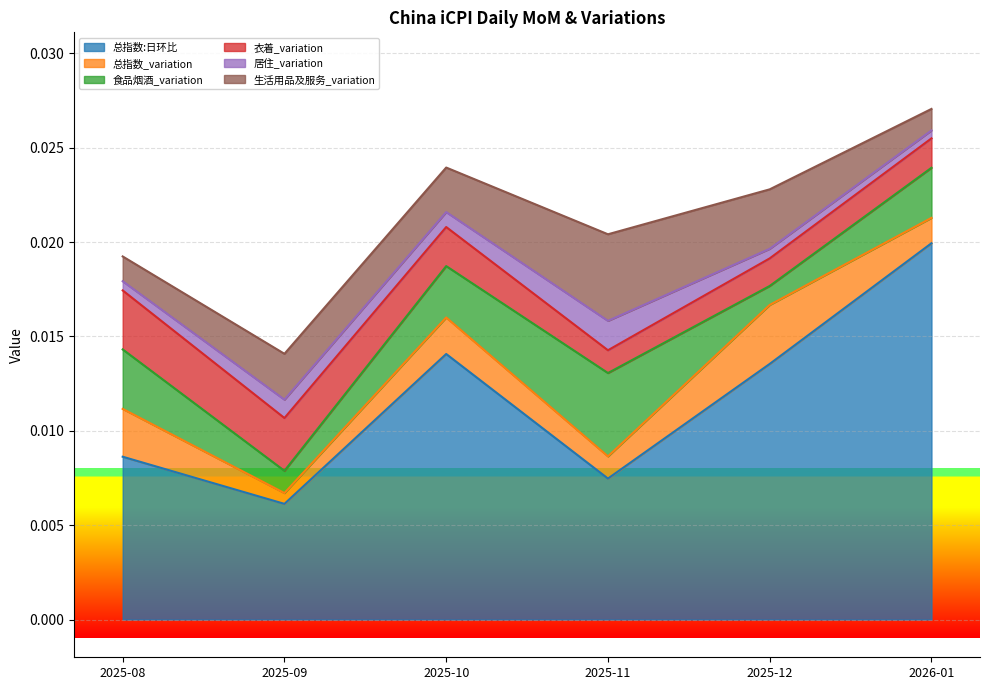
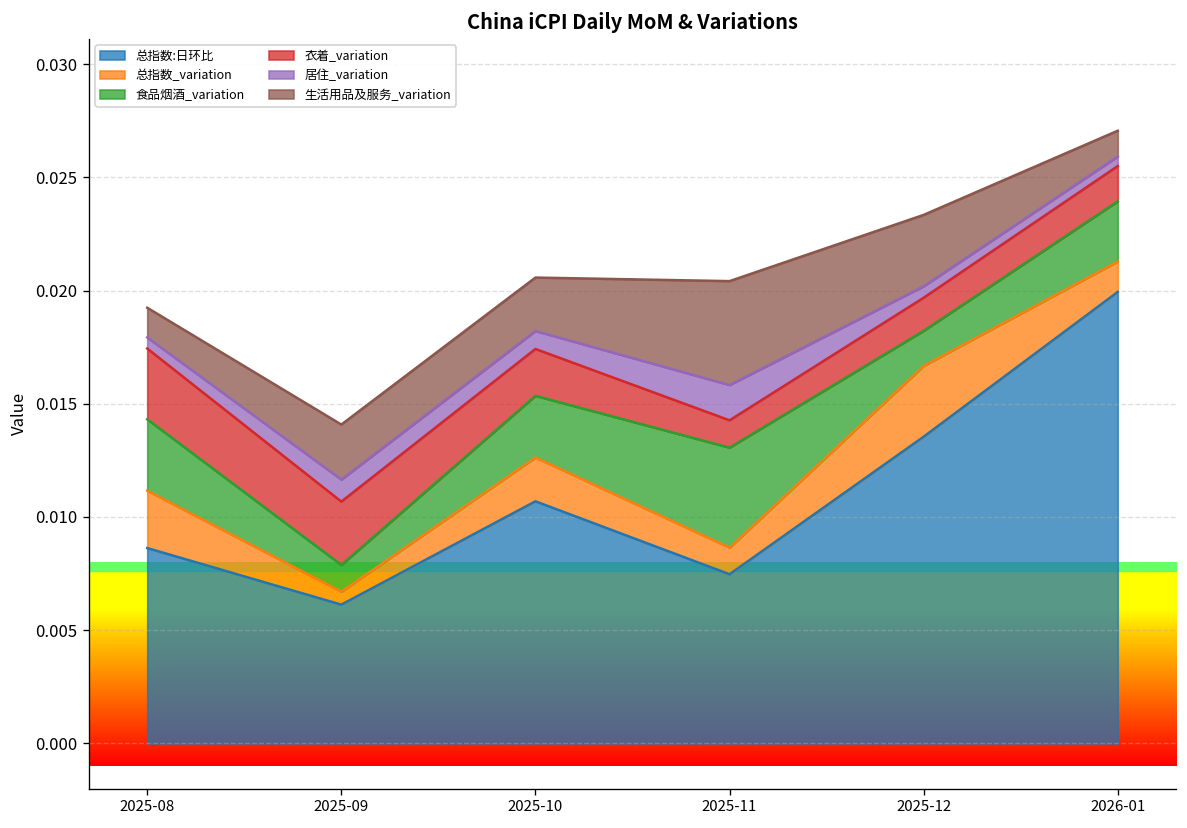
总指数:日环比, 2025-10: 0.0141 -> 0.0107
食品烟酒_variation, 2025-12: 0.0010 -> 0.0015
